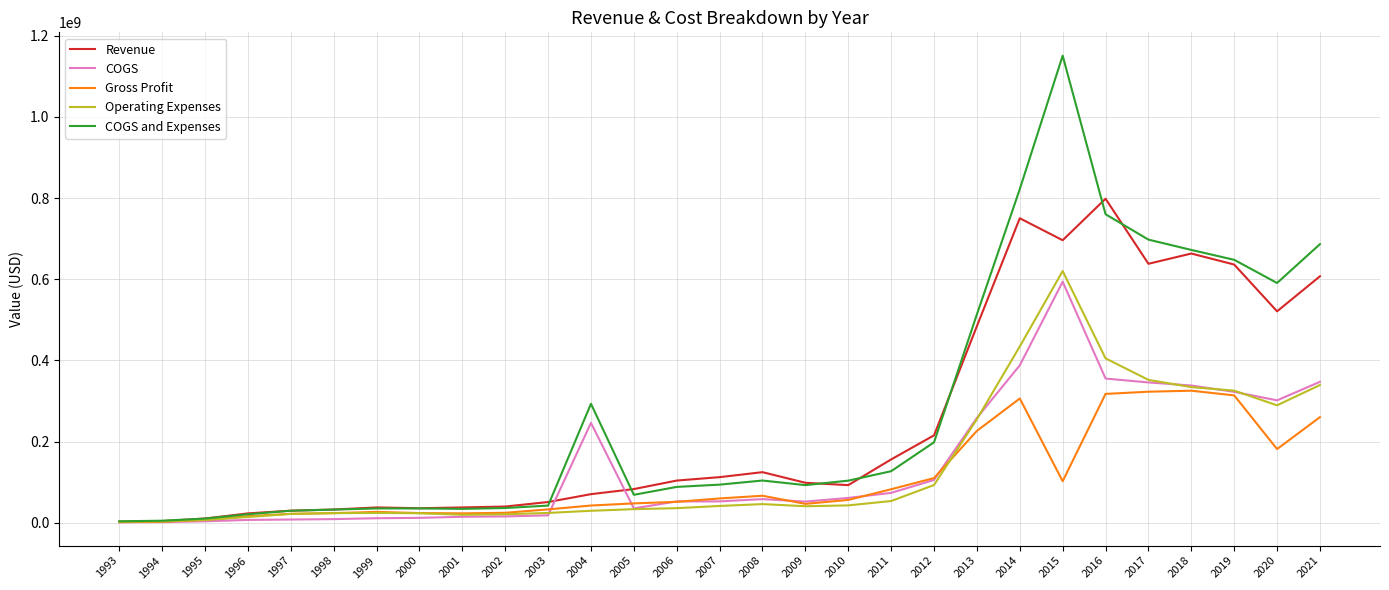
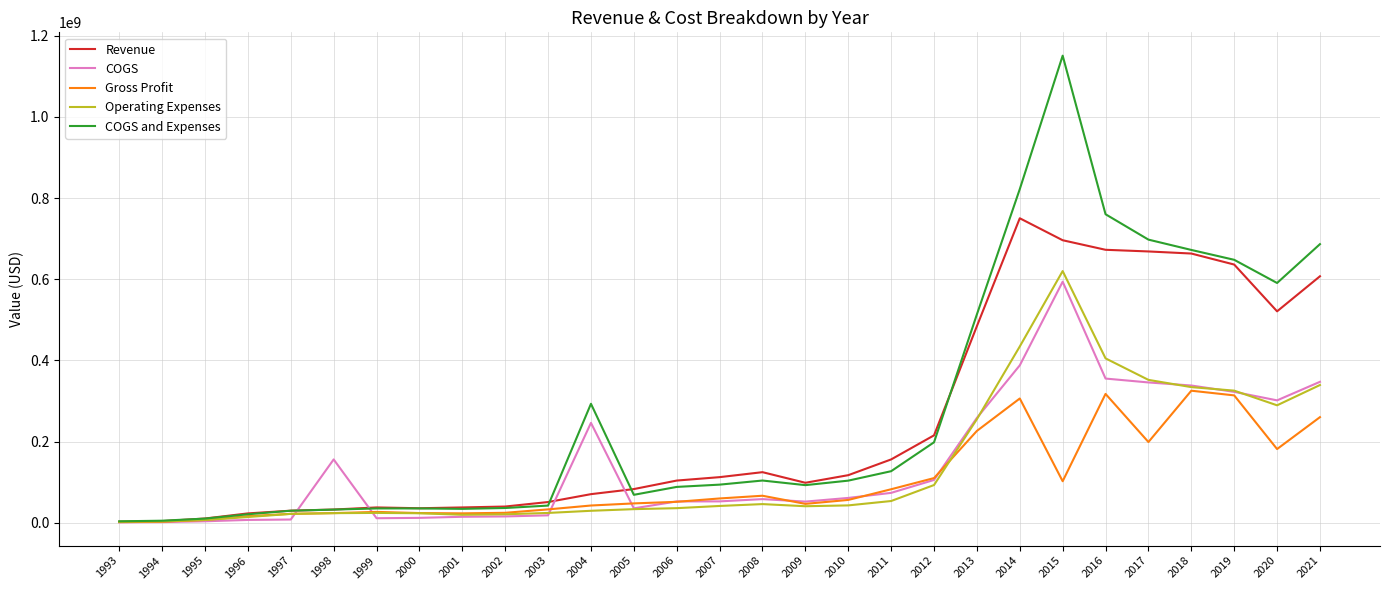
COGS, 1998: 10000000 -> 160000000
Revenue, 2010: 90000000 -> 120000000
Revenue, 2016: 800000000 -> 670000000
Revenue, 2017: 640000000 -> 670000000
Gross Profit, 2017: 320000000 -> 200000000
